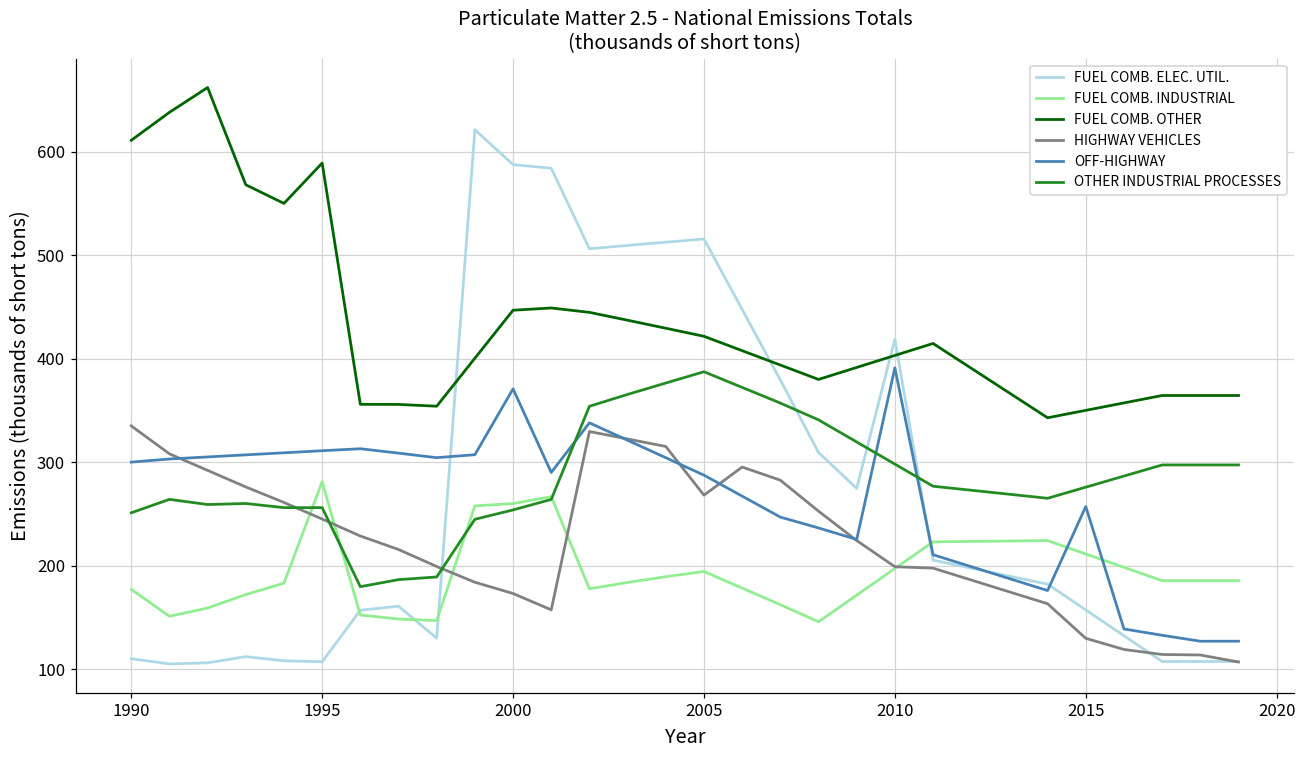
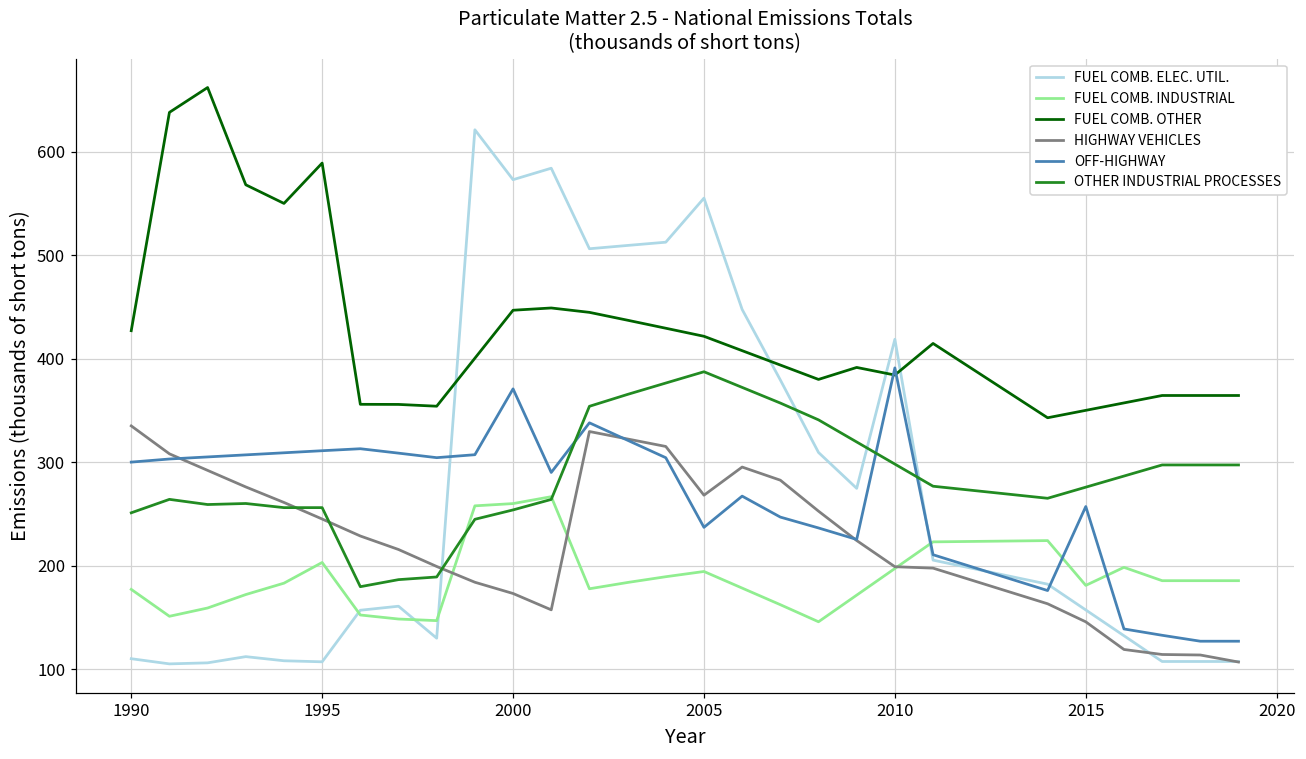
FUEL COMB. OTHER, 1990: 610 -> 430
FUEL COMB. INDUSTRIAL, 1995: 280 -> 200
FUEL COMB. ELEC. UTIL., 2000: 590 -> 570
FUEL COMB. ELEC. UTIL., 2005: 520 -> 560
OFF-HIGHWAY, 2005: 290 -> 240
FUEL COMB. OTHER, 2010: 400 -> 380
FUEL COMB. INDUSTRIAL, 2015: 210 -> 180
HIGHWAY VEHICLES, 2015: 130 -> 150
